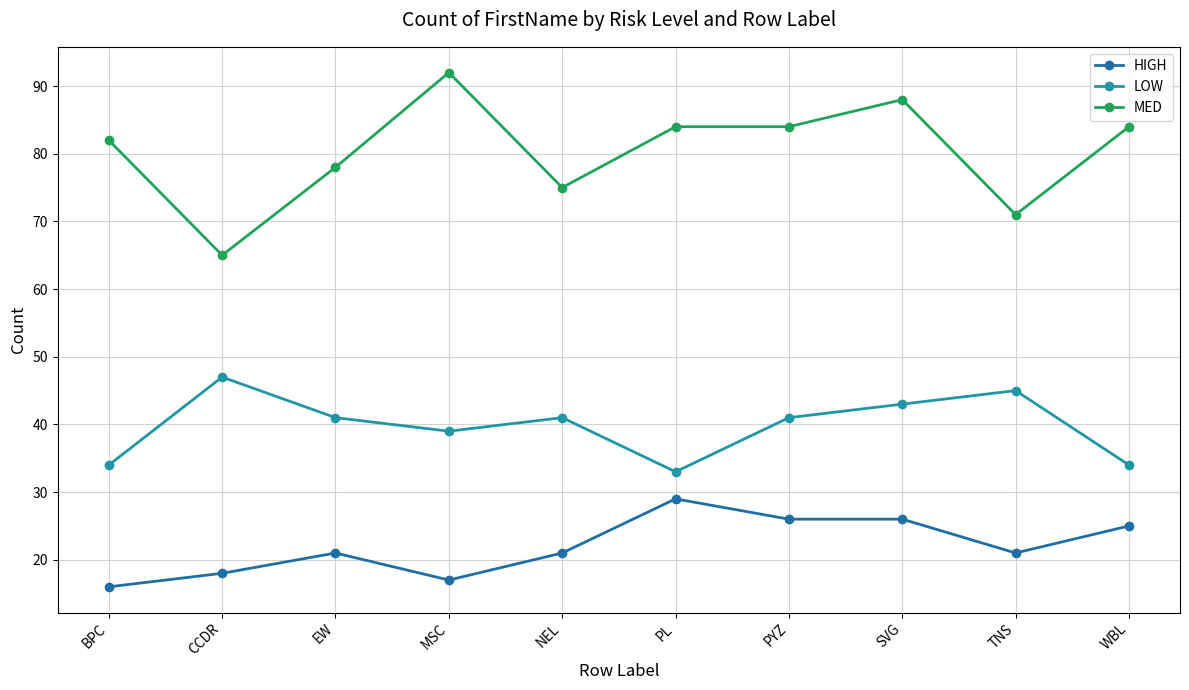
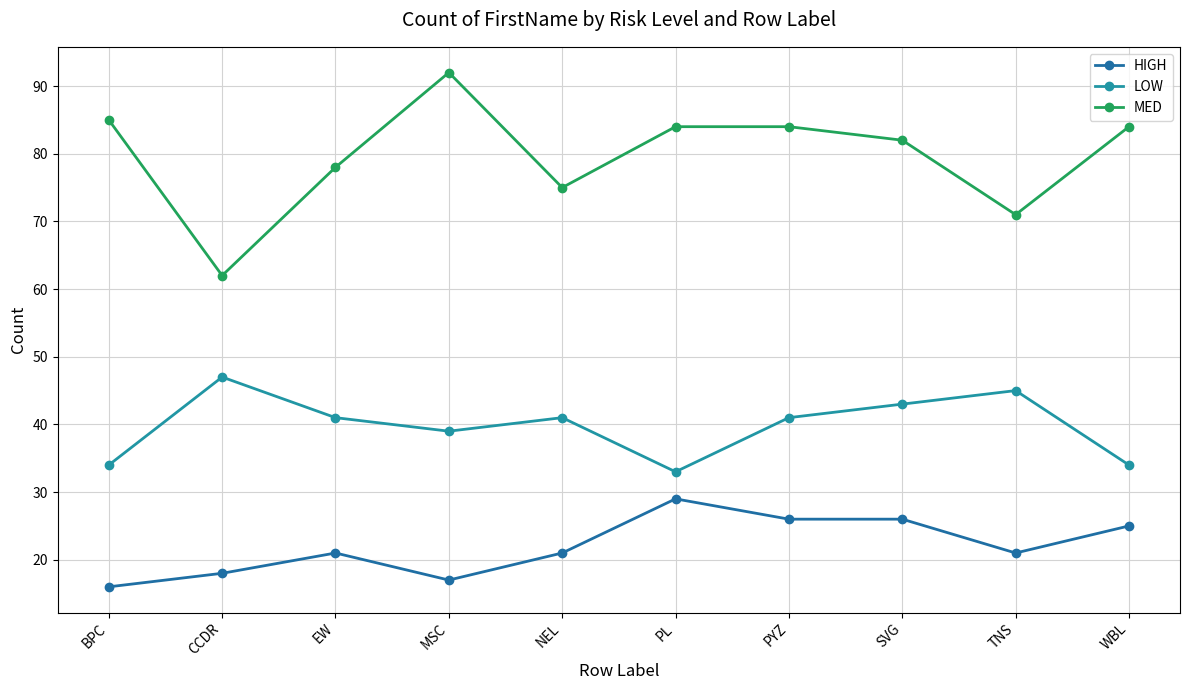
MED, BPC: 82 -> 85
MED, CCDR: 65 -> 62
MED, SVG: 88 -> 82
